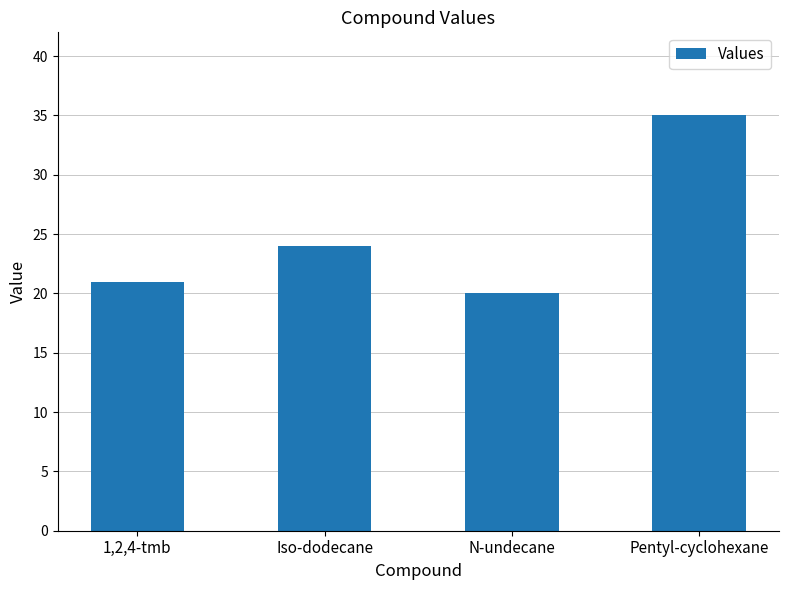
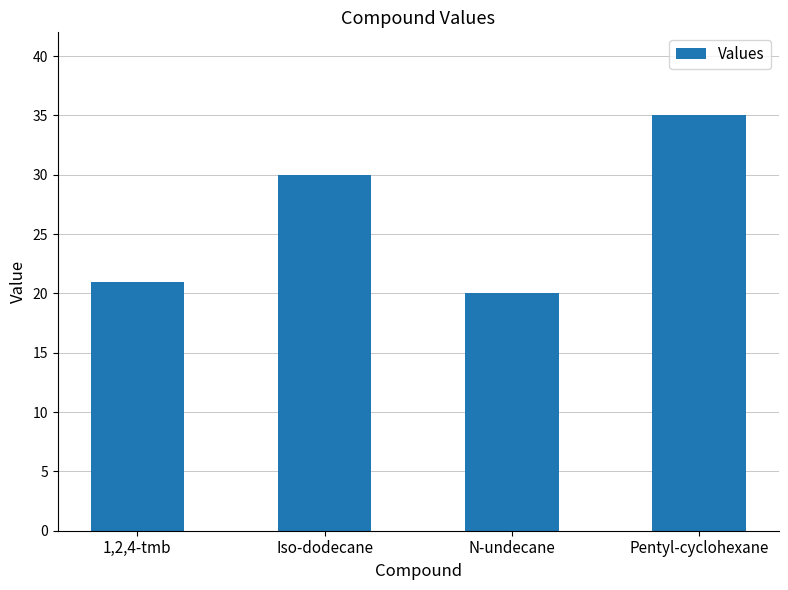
Iso-dodecane: 24 -> 30
